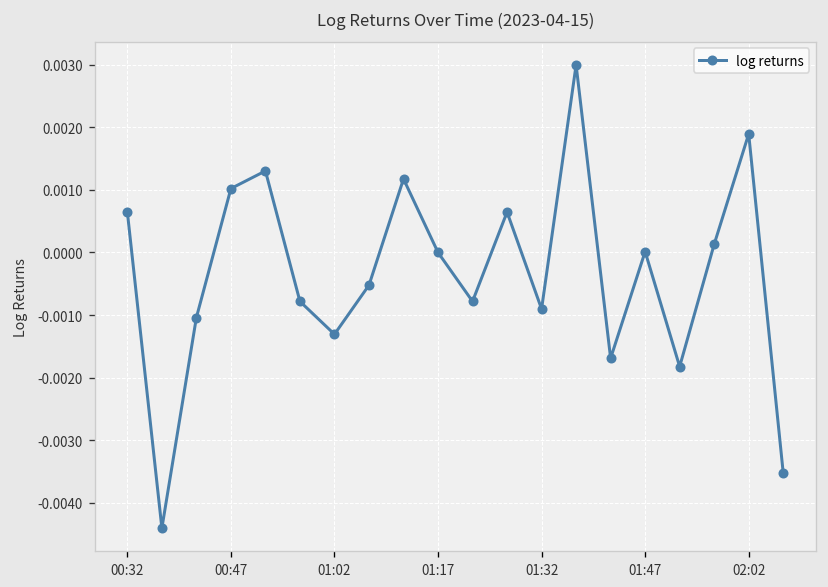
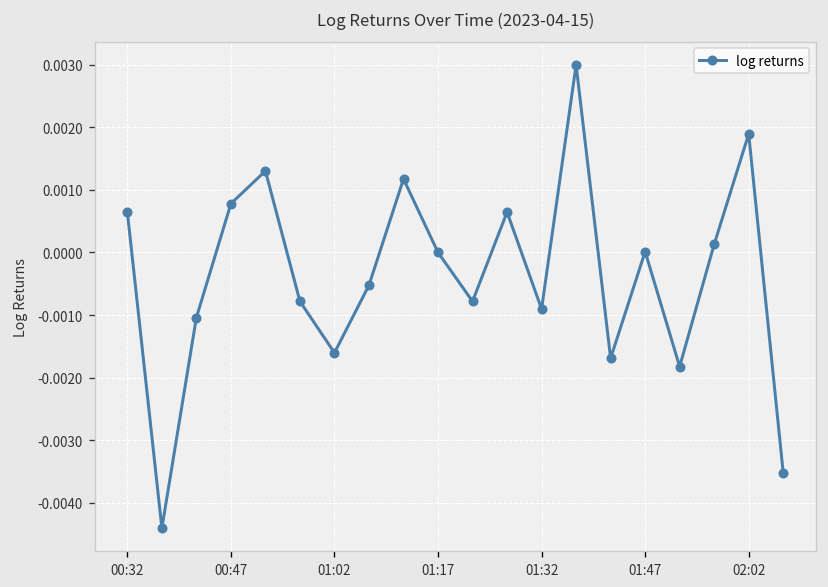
00:47: 0.0010 -> 0.0008
01:02: -0.0013 -> -0.0016
